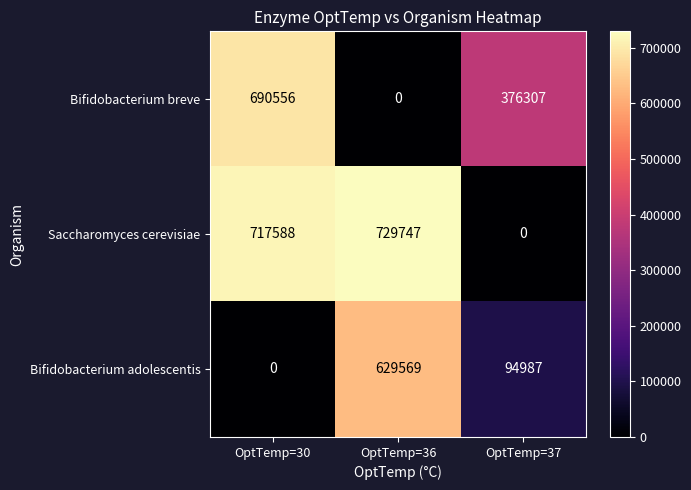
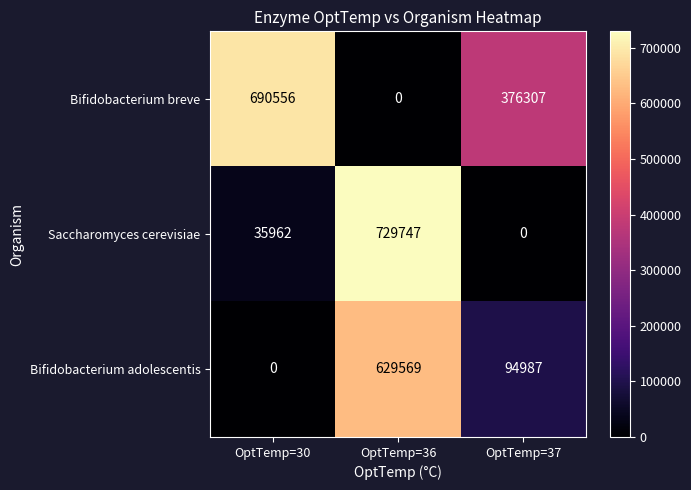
Saccharomyces cerevisiae, OptTemp=30: 717588 -> 35962
